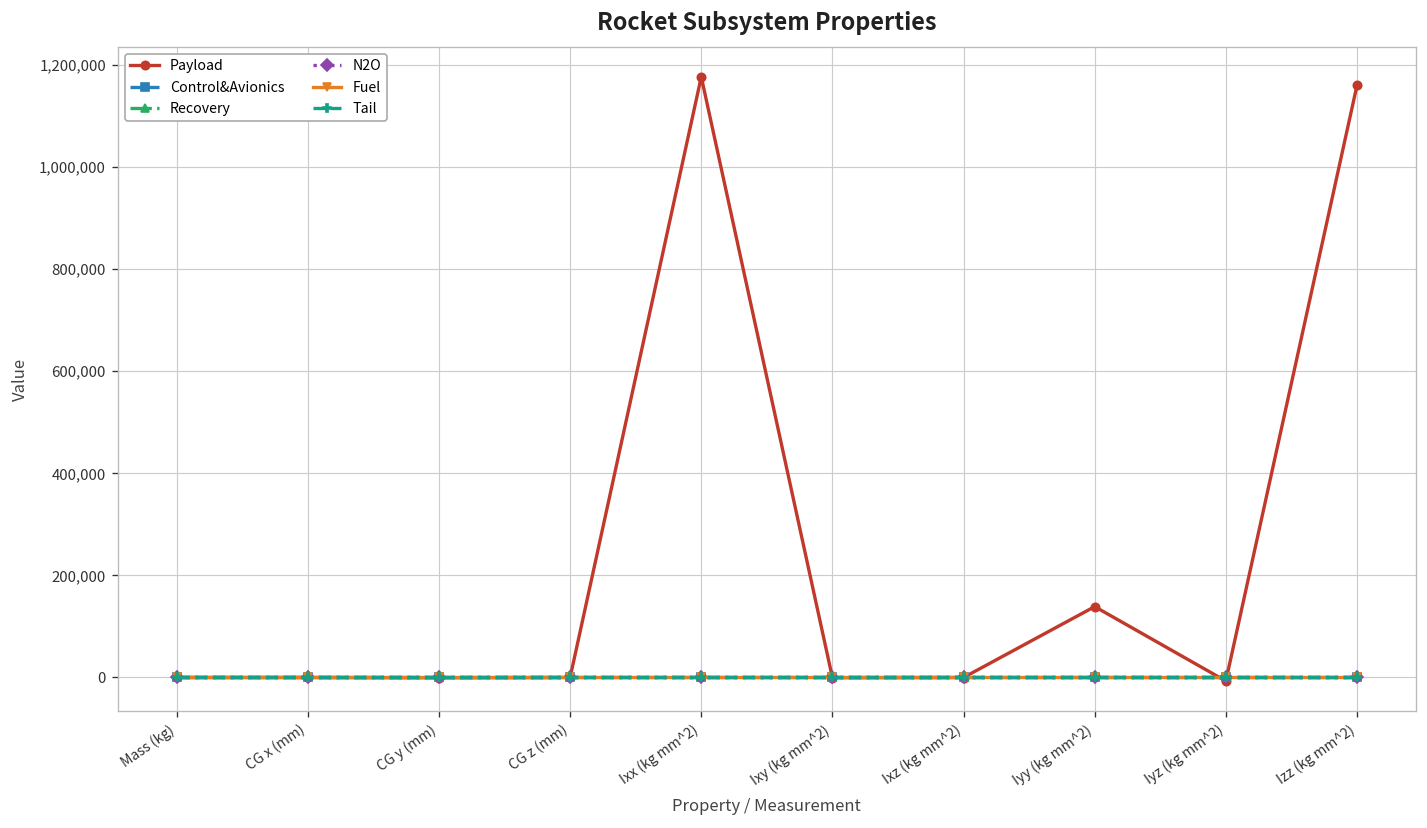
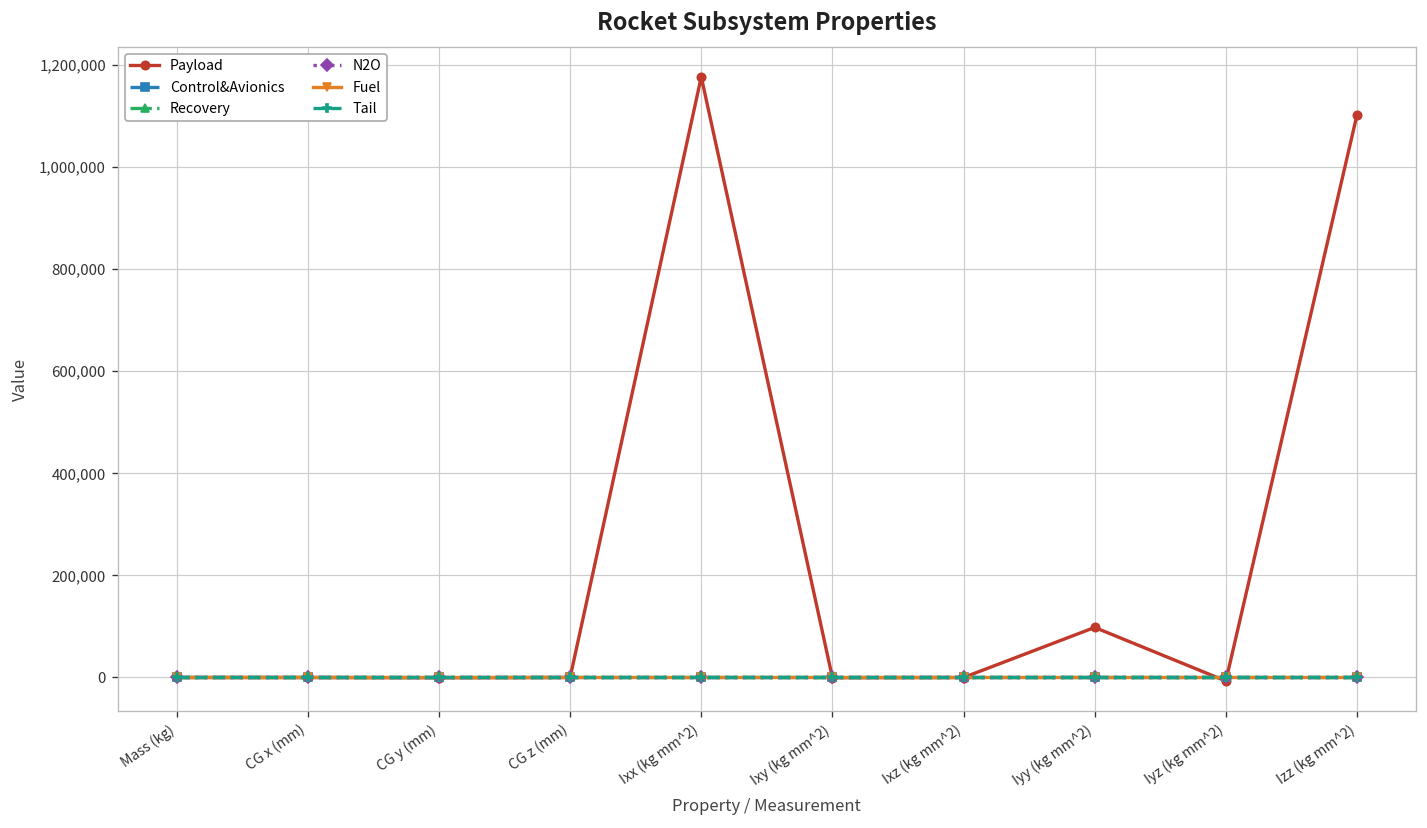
Payload, Iyy (kg mm^2): 140,000 -> 100,000
Payload, Izz (kg mm^2): 1,160,000 -> 1,100,000
